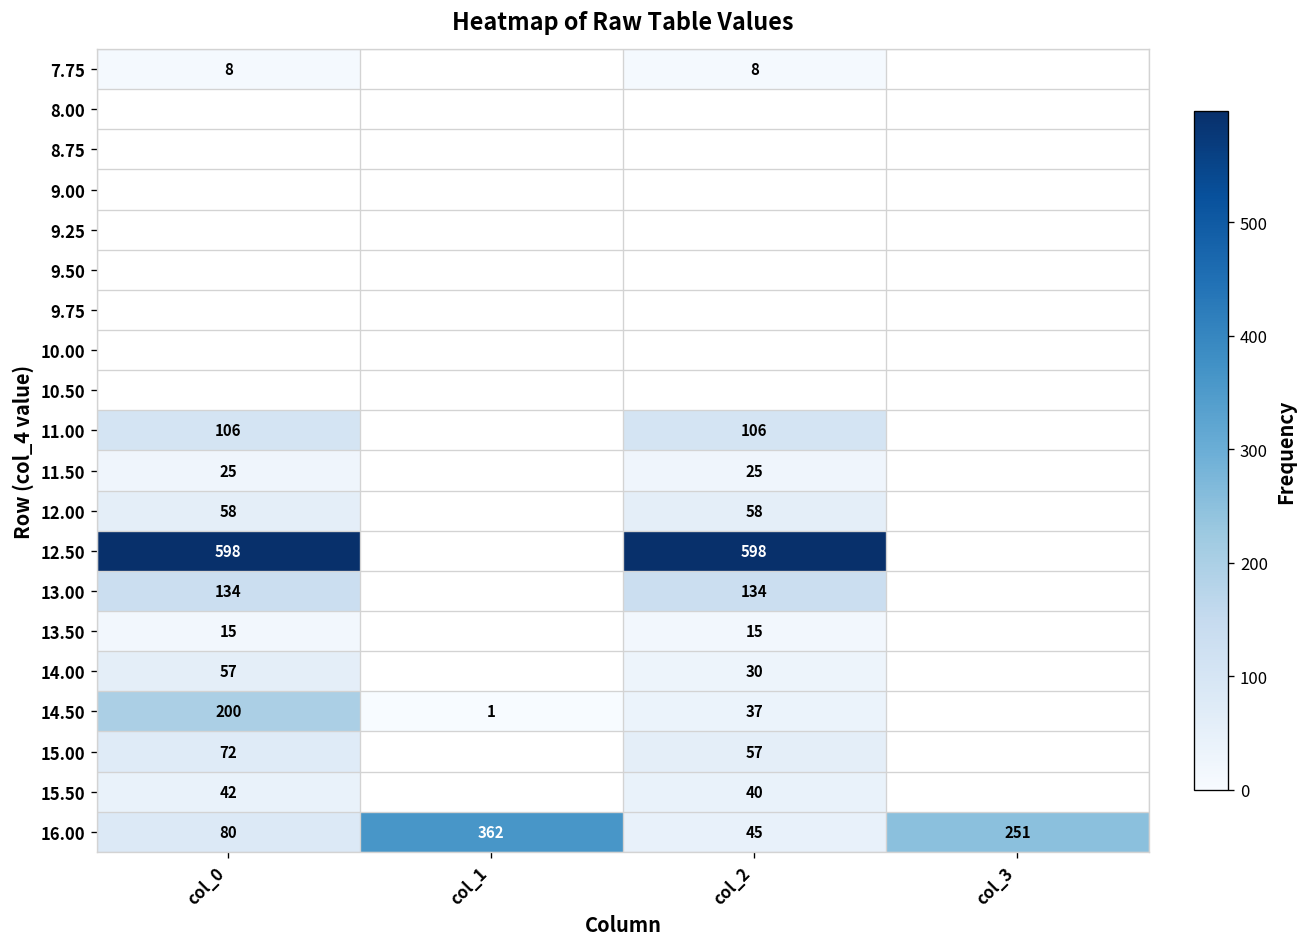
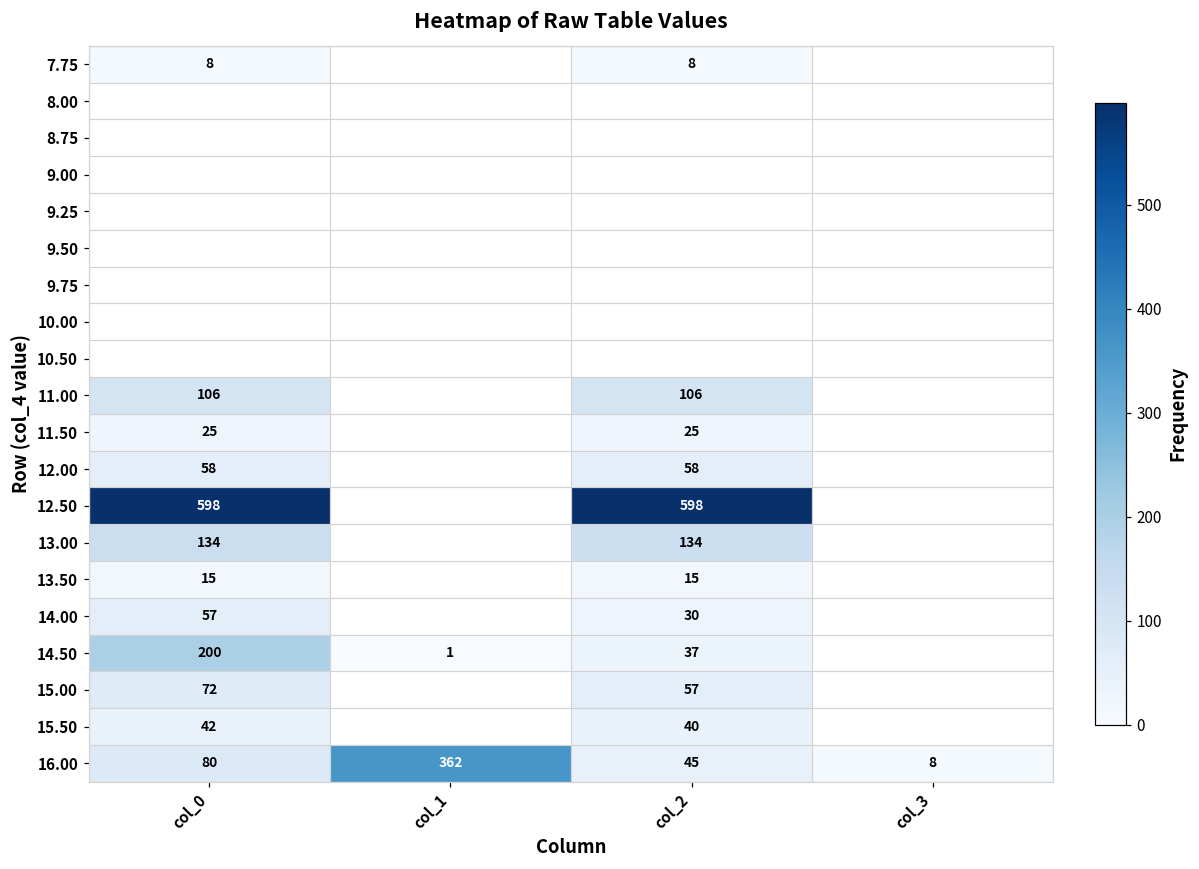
16.00, col_3: 251 -> 8
